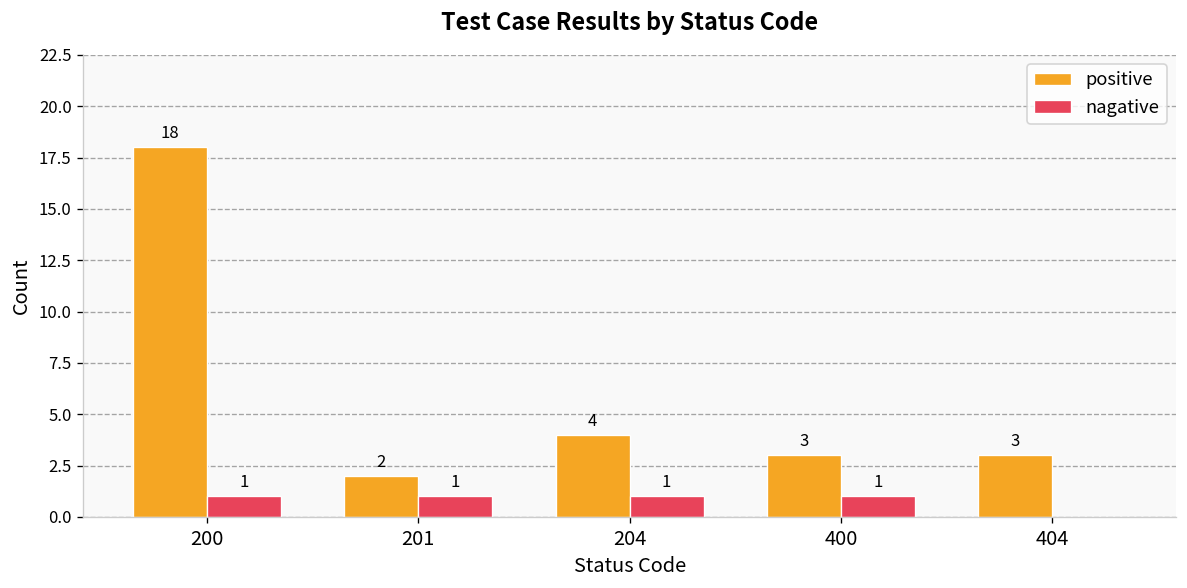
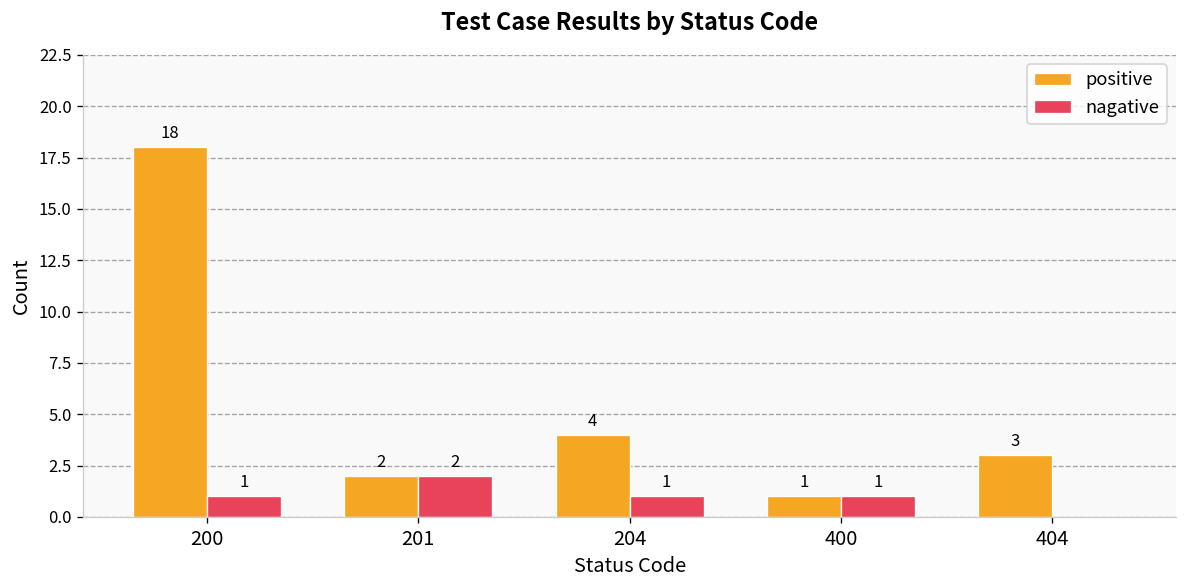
nagative, 201: 1 -> 2
positive, 400: 3 -> 1
